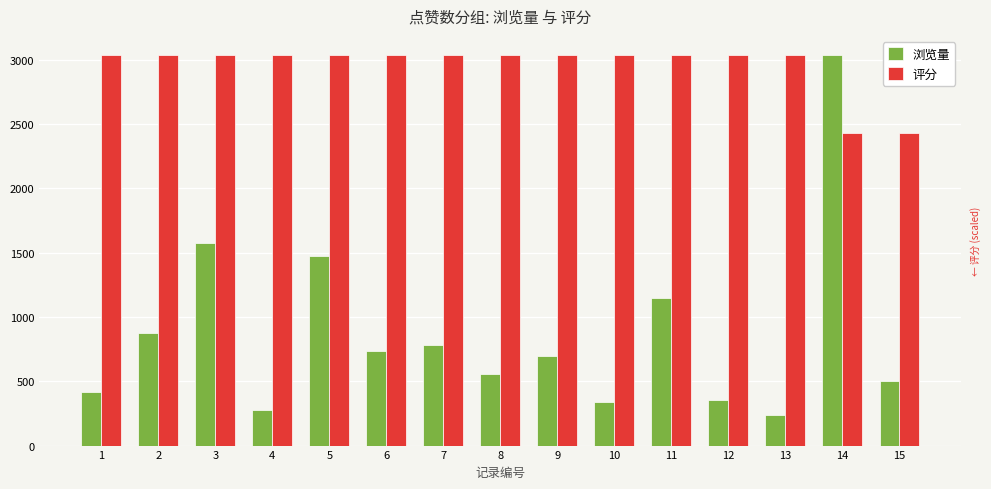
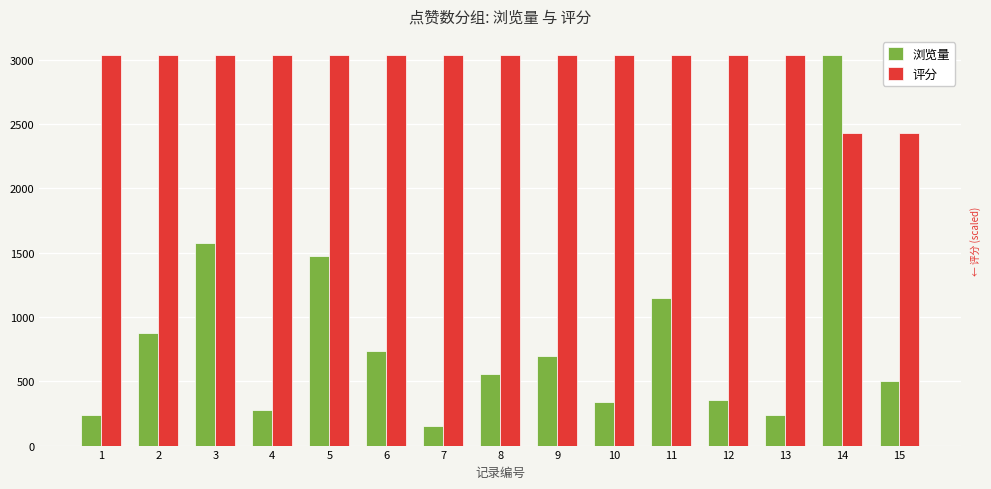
浏览量, 1: 420 -> 240
浏览量, 7: 780 -> 160
